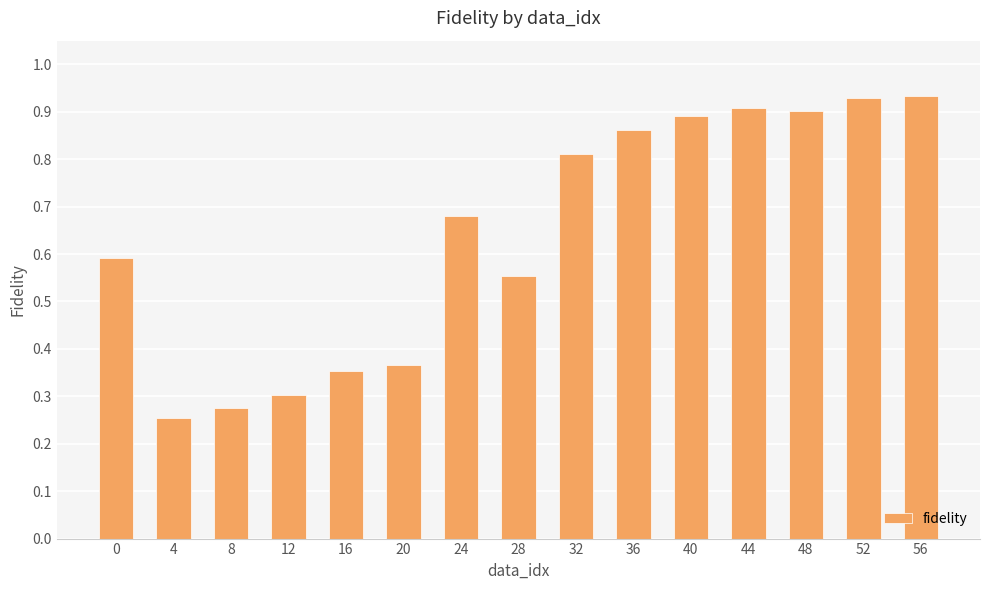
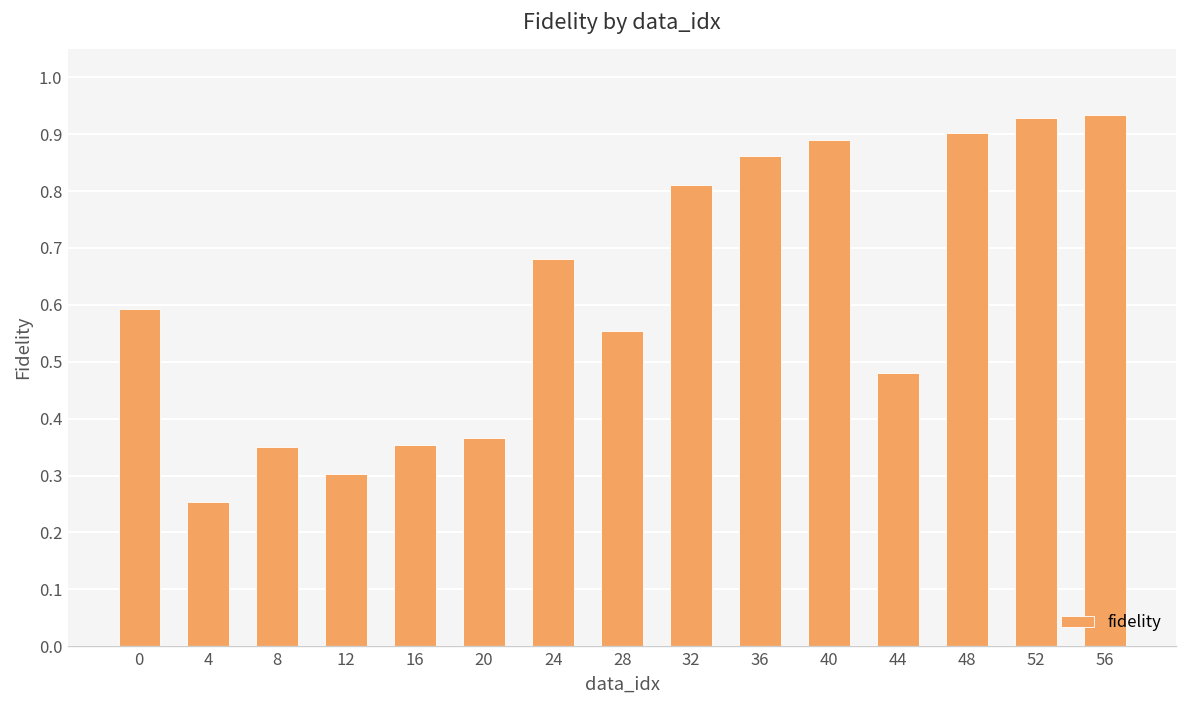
8: 0.27 -> 0.35
44: 0.91 -> 0.48
